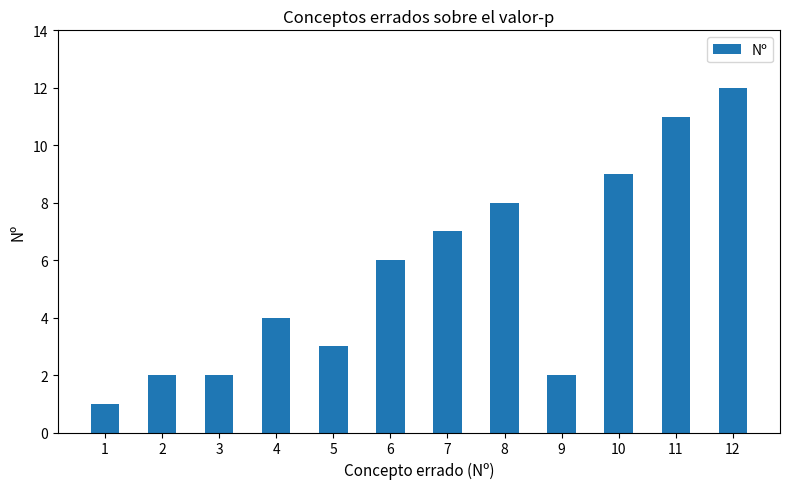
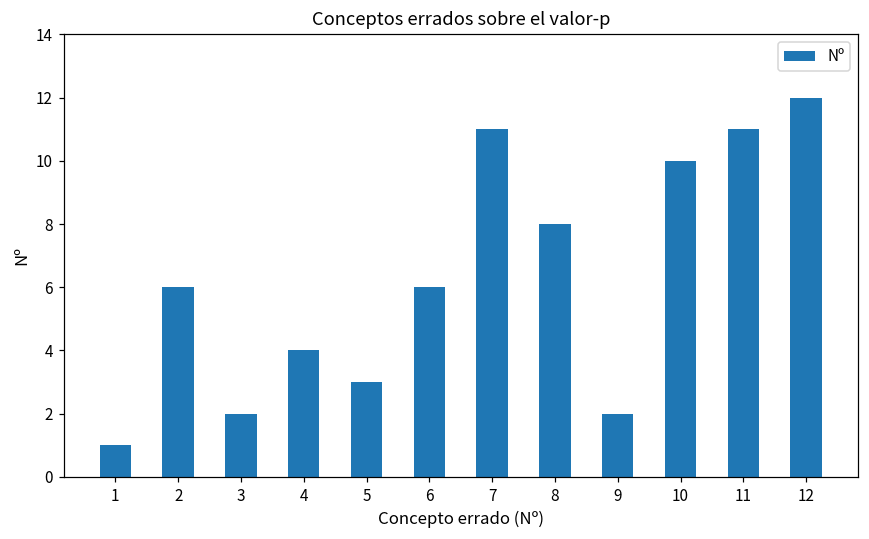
2: 2 -> 6
7: 7 -> 11
10: 9 -> 10
